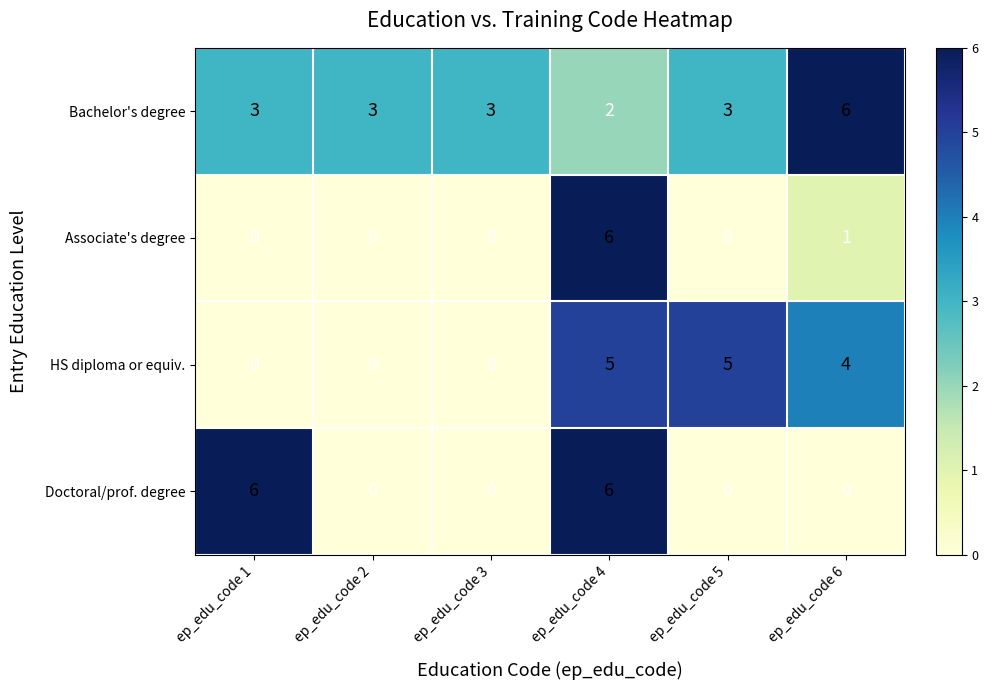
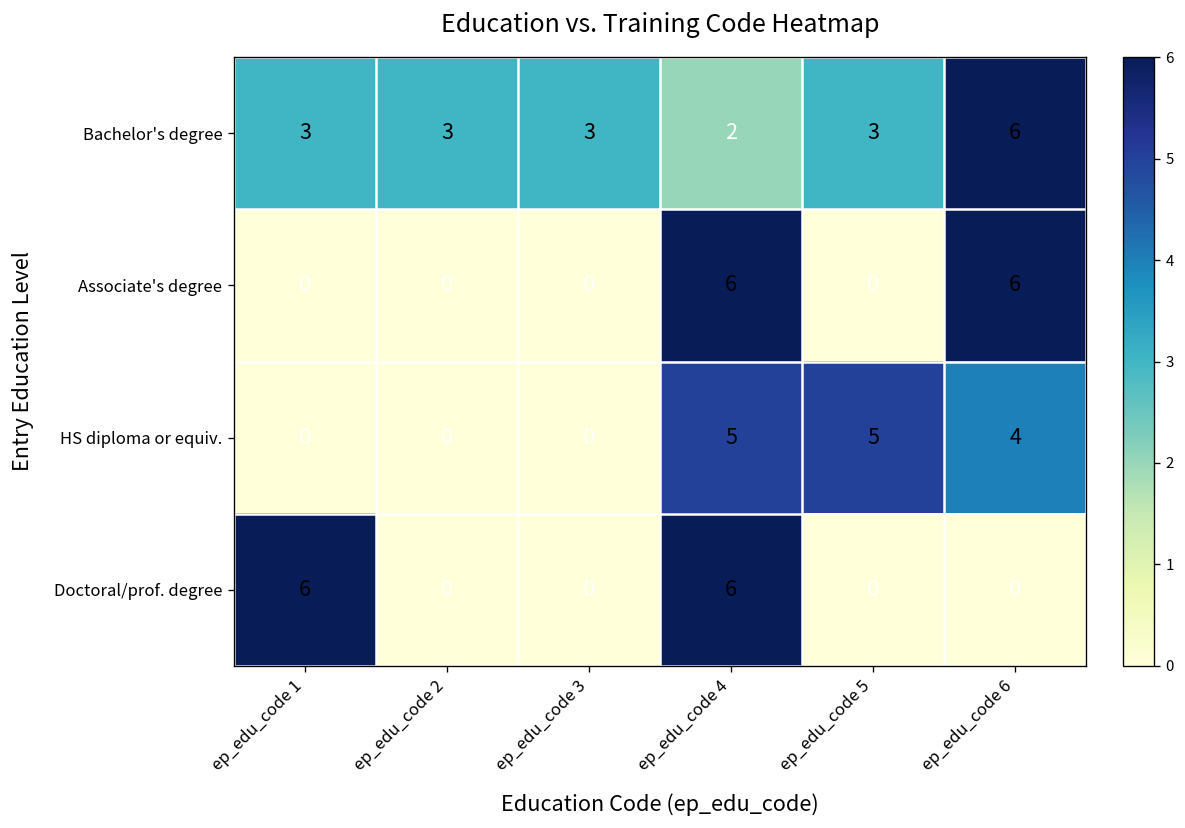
Associate's degree, ep_edu_code 6: 1 -> 6
